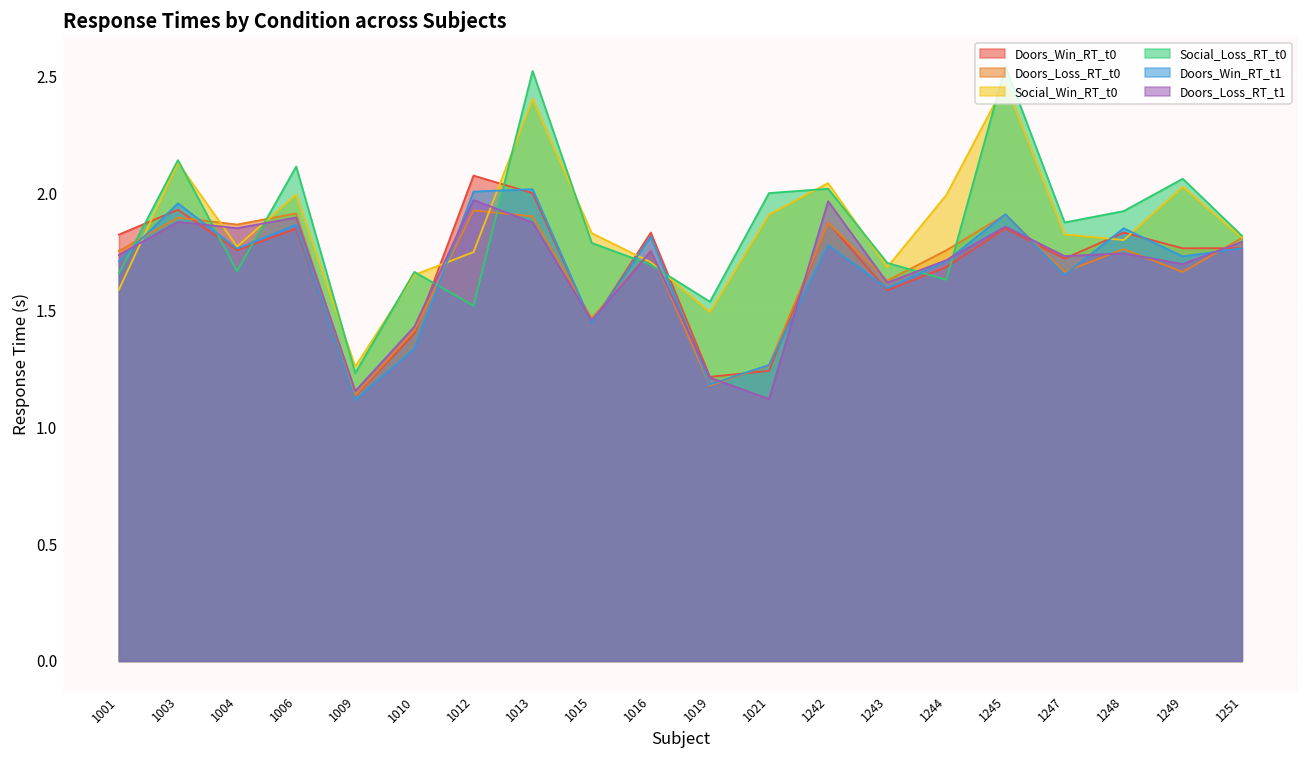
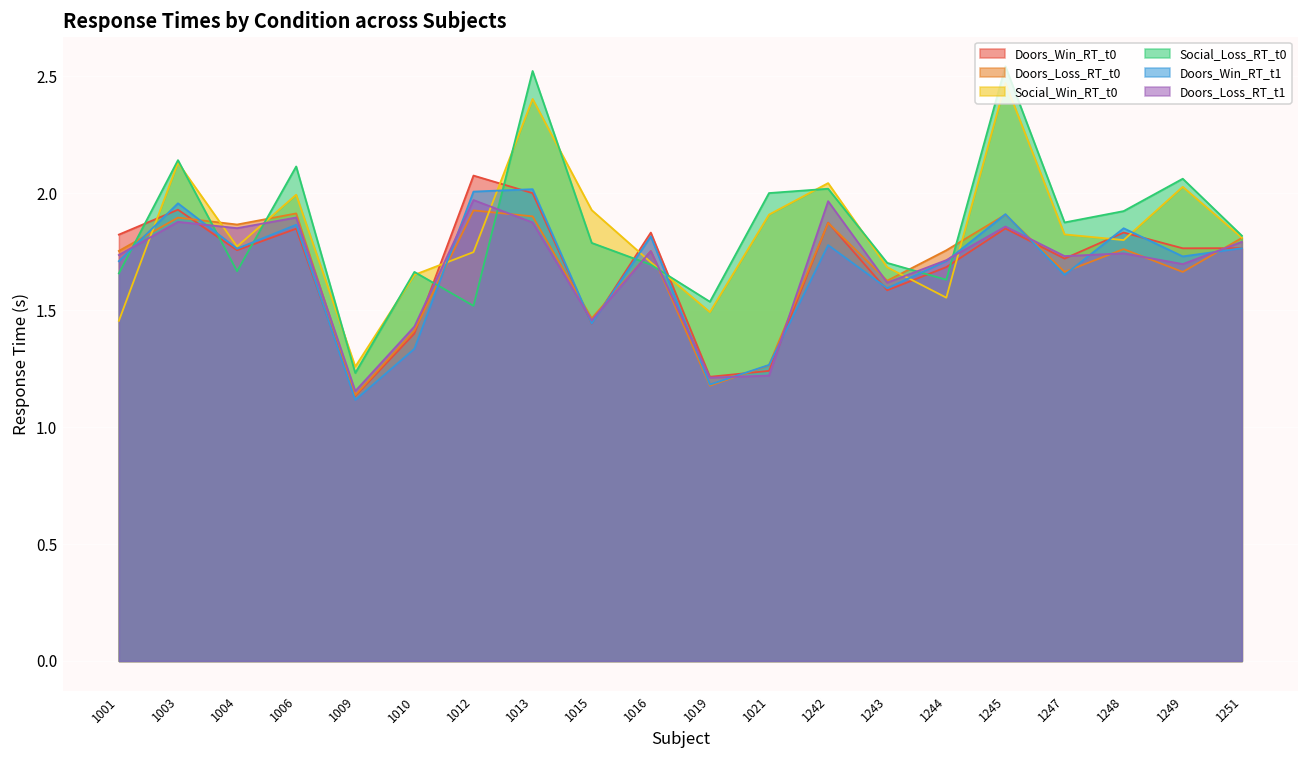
Social_Win_RT_t0, 1001: 1.59 -> 1.45
Social_Win_RT_t0, 1015: 1.83 -> 1.93
Doors_Loss_RT_t1, 1021: 1.12 -> 1.22
Social_Win_RT_t0, 1244: 1.99 -> 1.55
